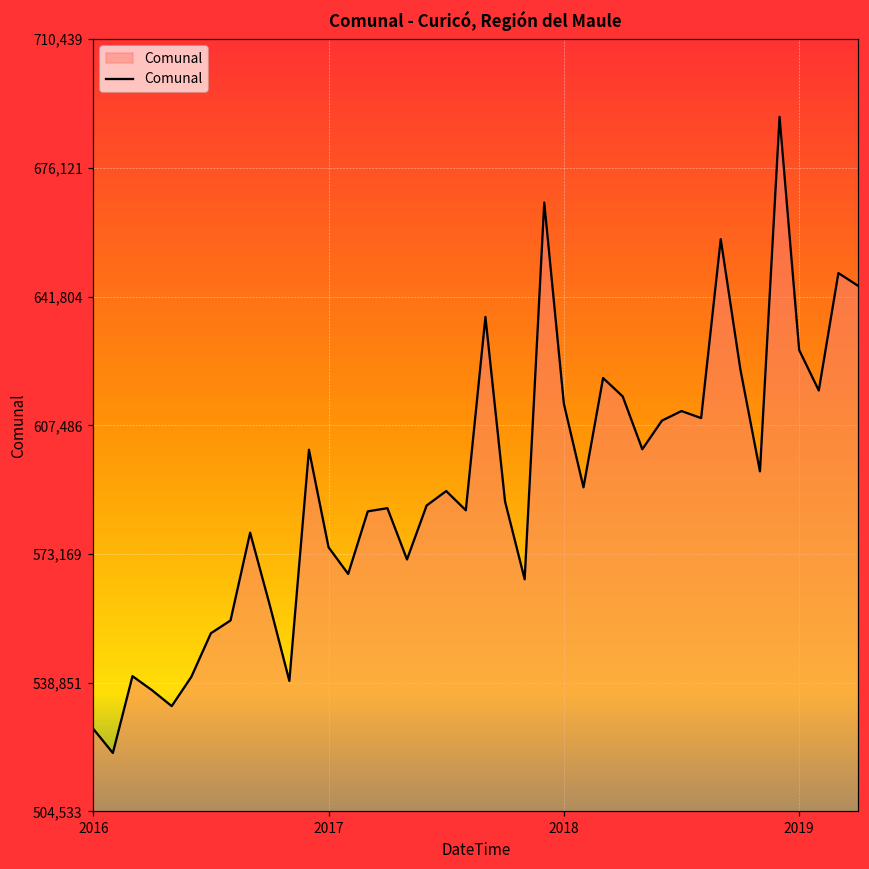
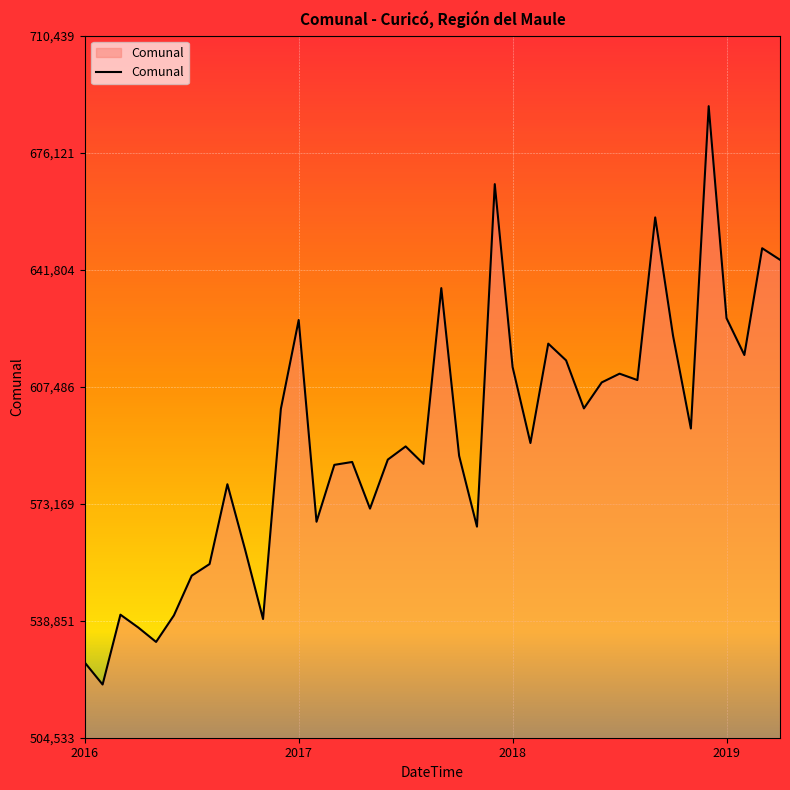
2017: 575,000 -> 627,000
